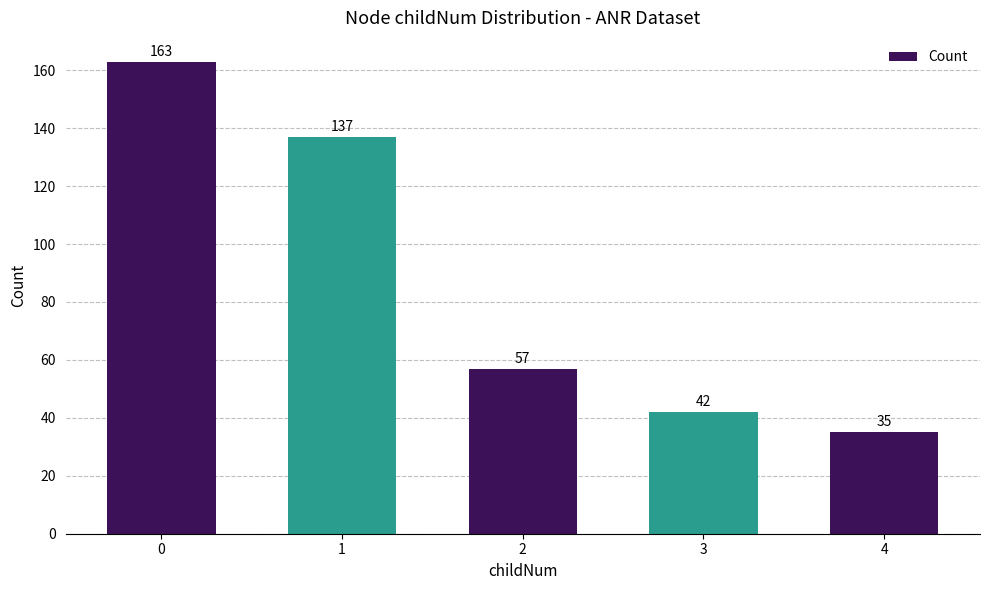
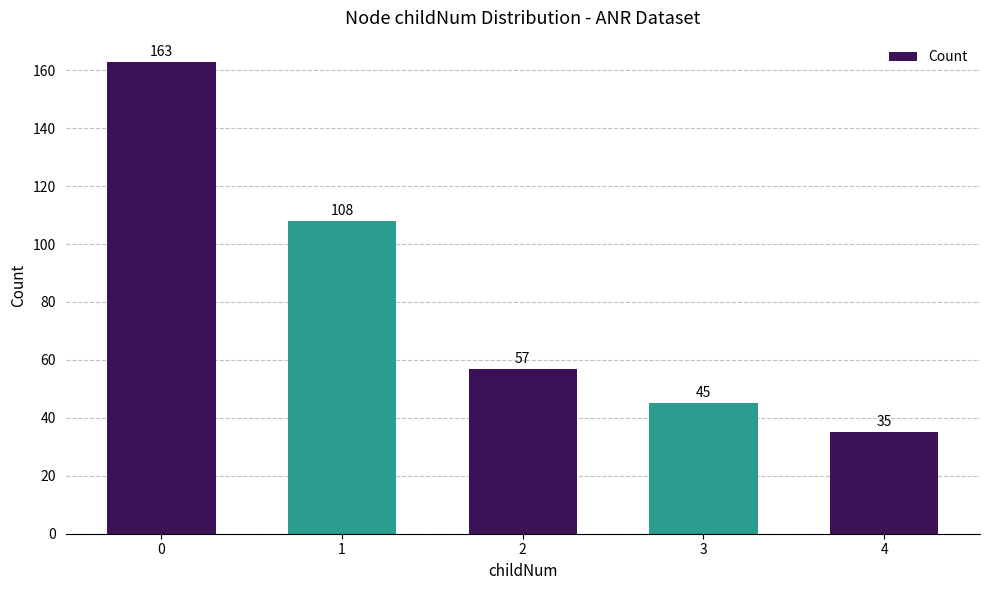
1: 137 -> 108
3: 42 -> 45
